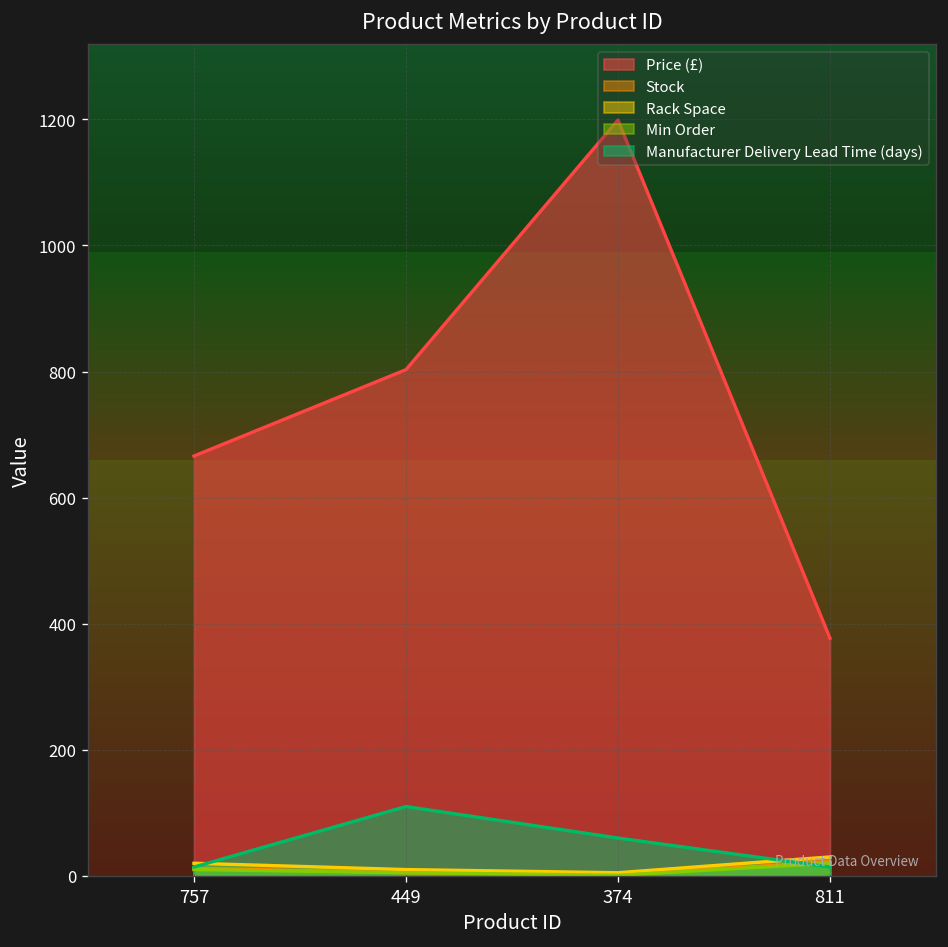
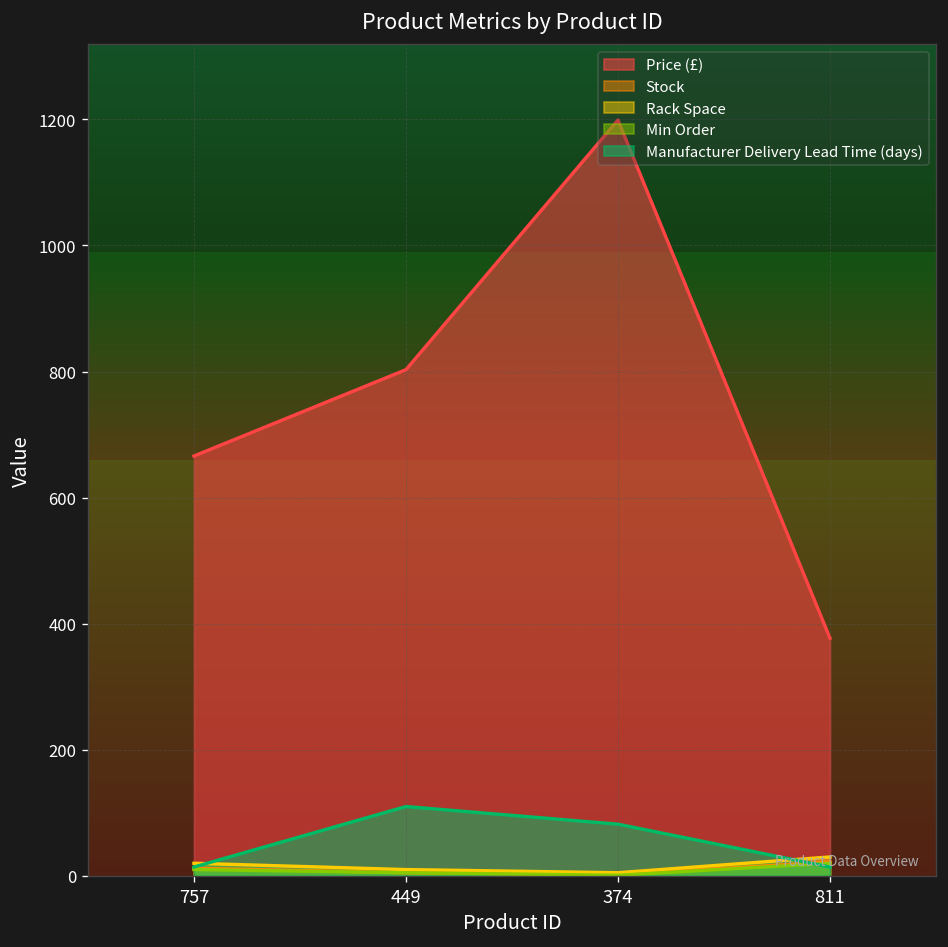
Manufacturer Delivery Lead Time (days), 374: 60 -> 80
